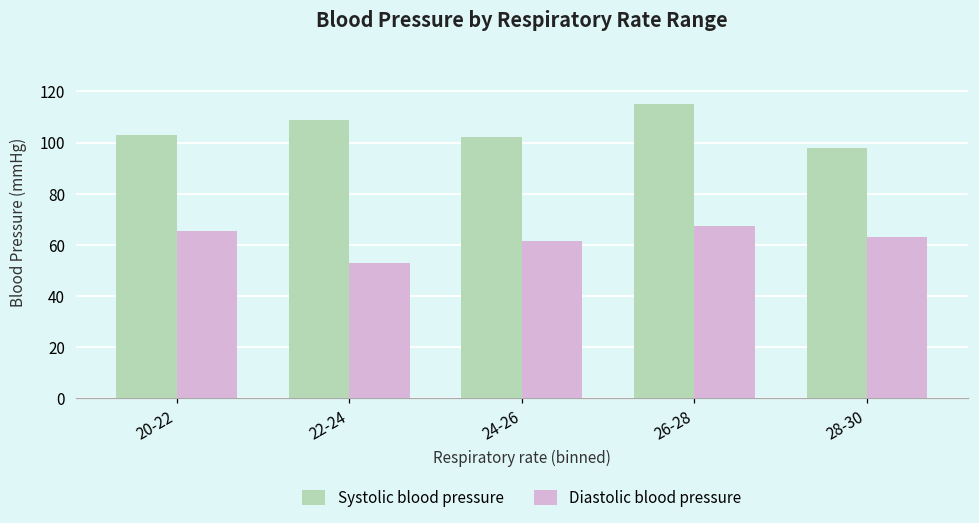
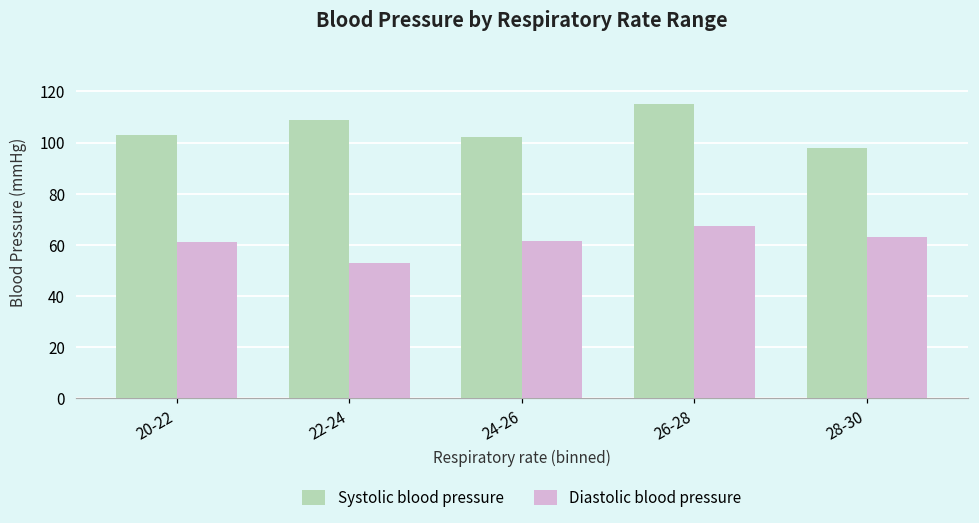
Diastolic blood pressure, 20-22: 65 -> 61
